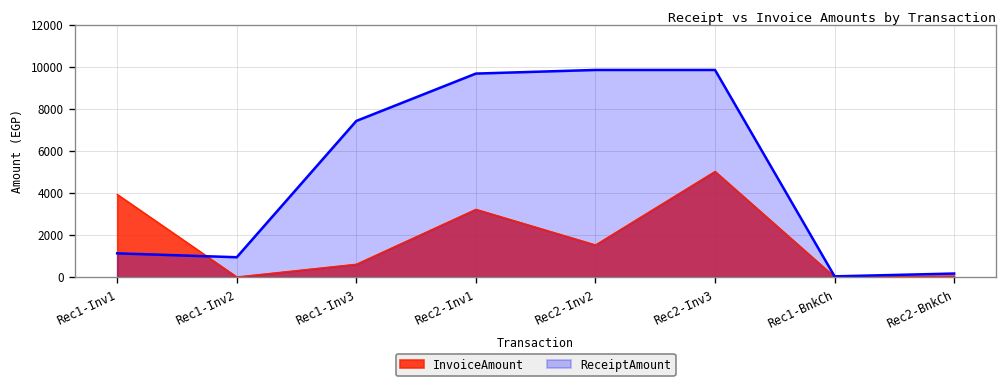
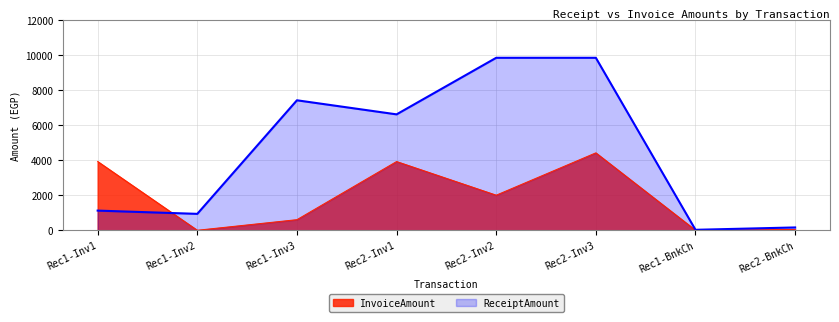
InvoiceAmount, Rec2-Inv1: 3200 -> 3900
ReceiptAmount, Rec2-Inv1: 9700 -> 6600
InvoiceAmount, Rec2-Inv2: 1500 -> 2000
InvoiceAmount, Rec2-Inv3: 5000 -> 4400
